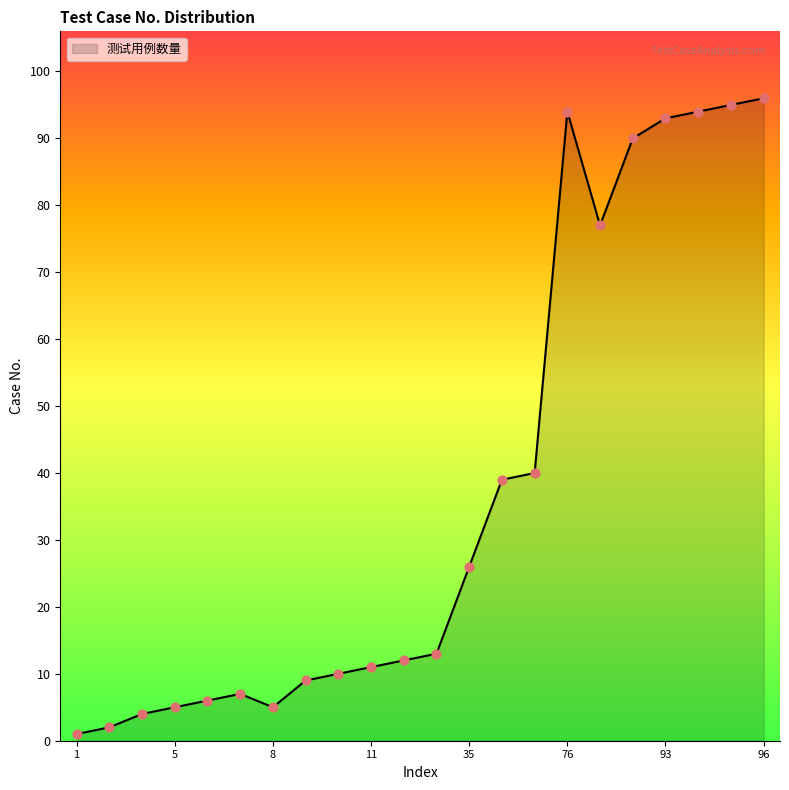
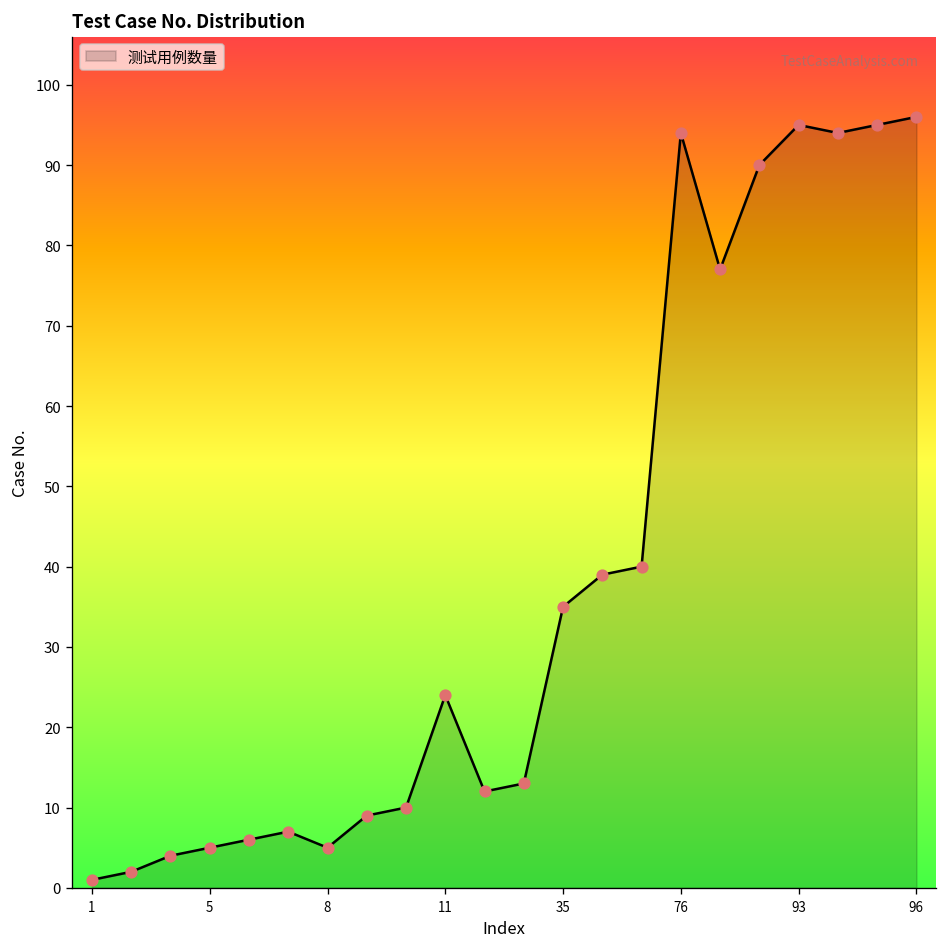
11: 11 -> 24
35: 26 -> 35
93: 93 -> 95
